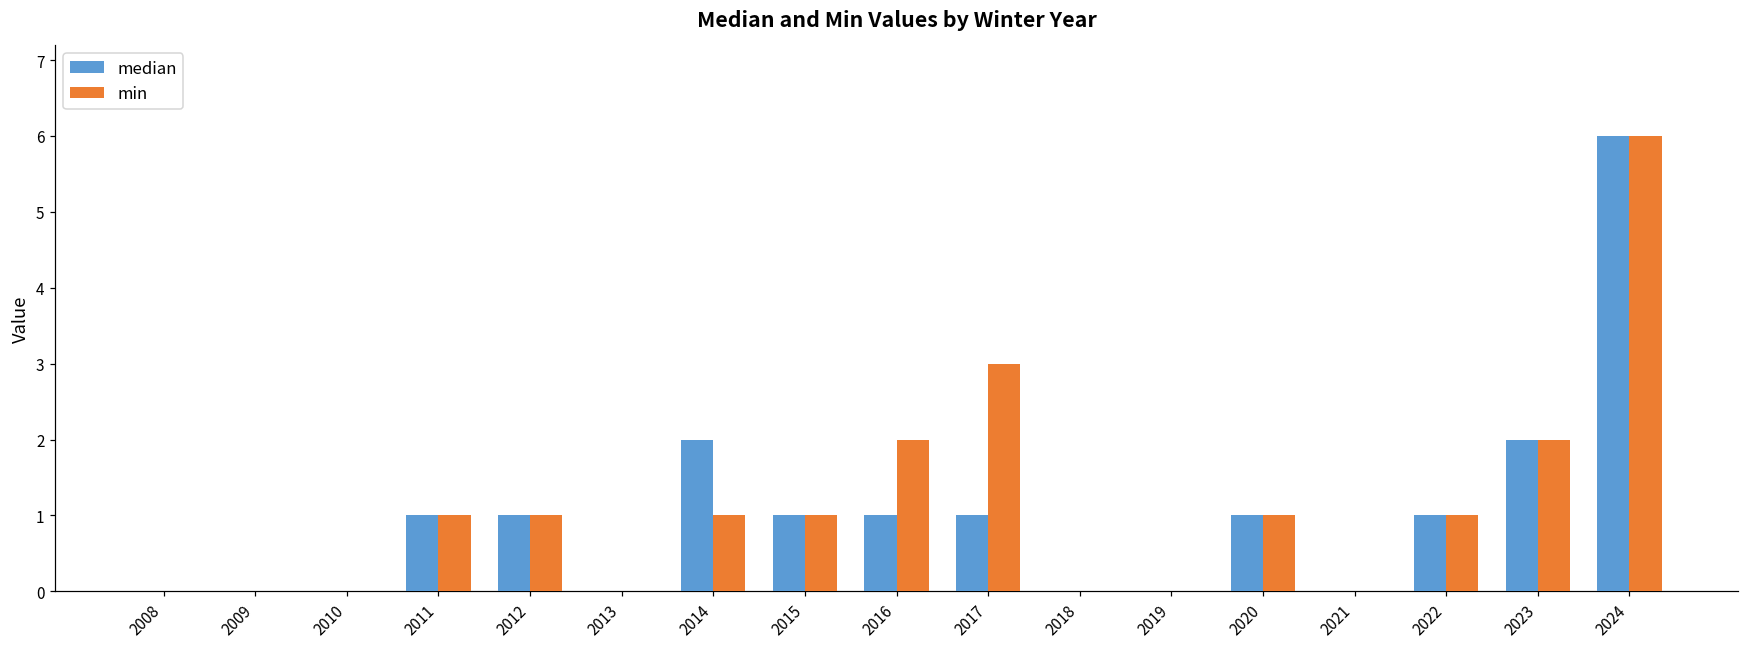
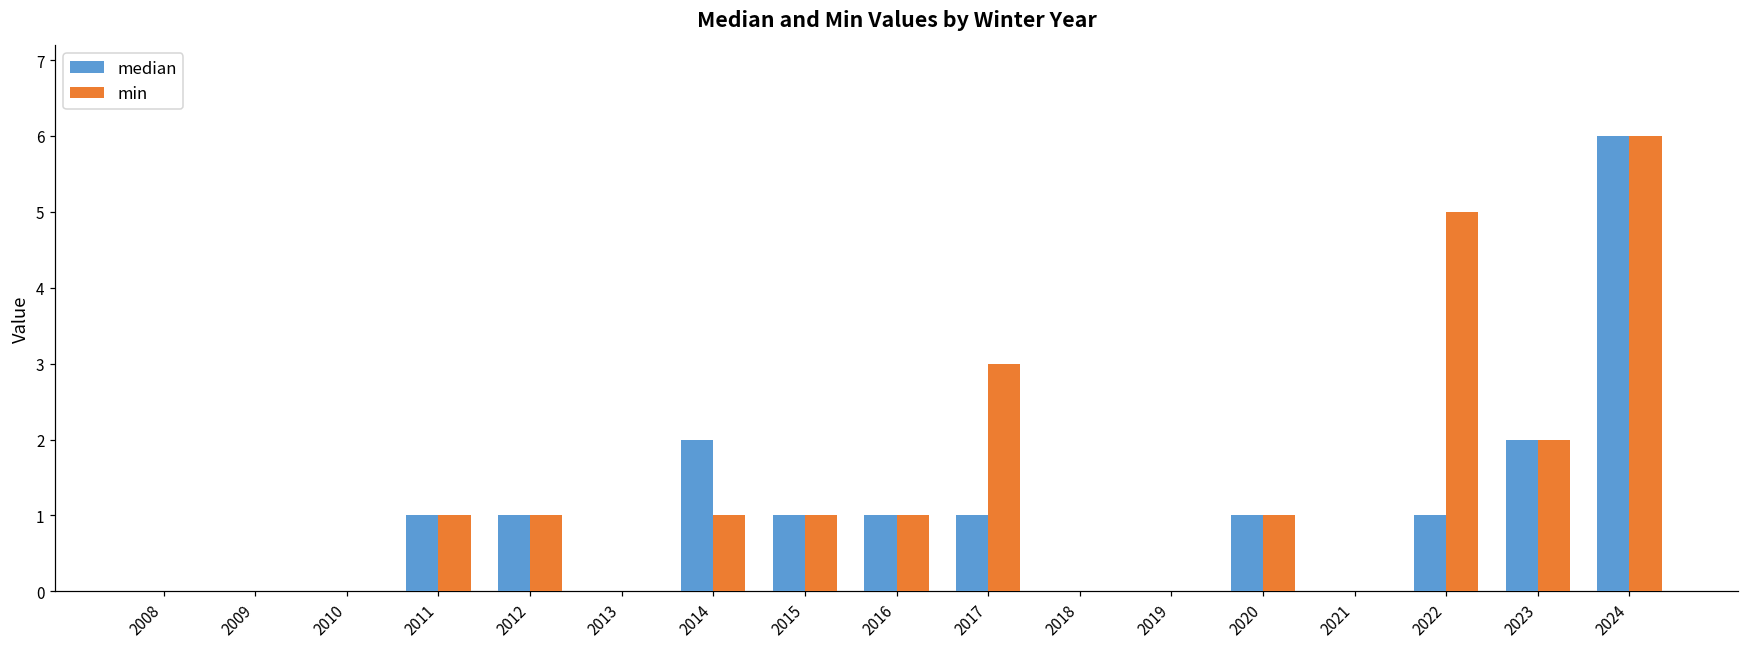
min, 2016: 2 -> 1
min, 2022: 1 -> 5
